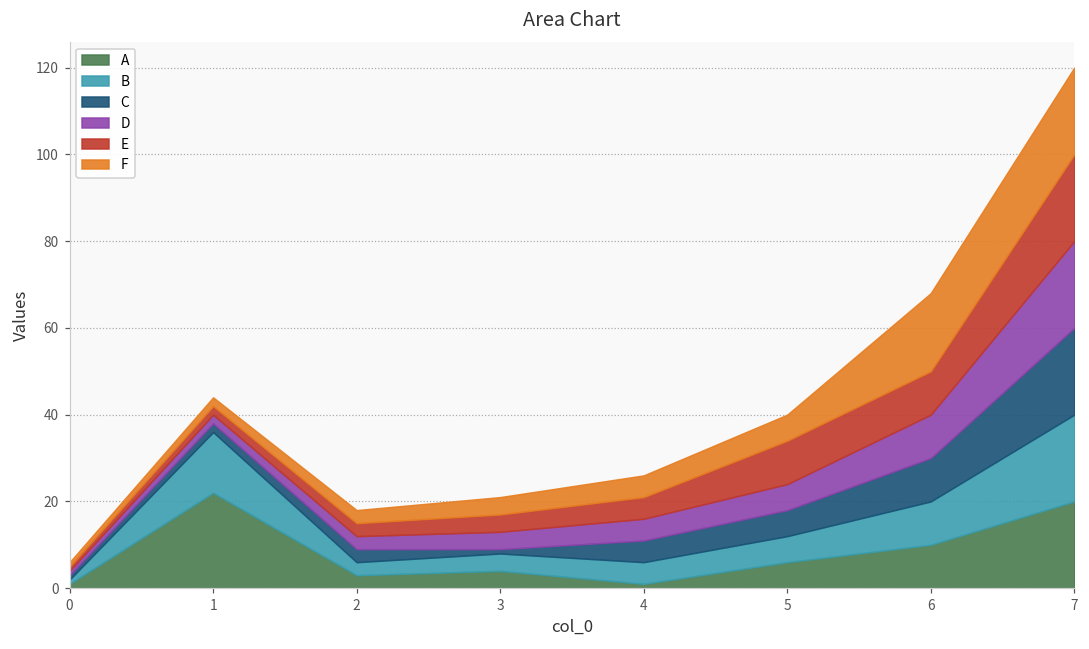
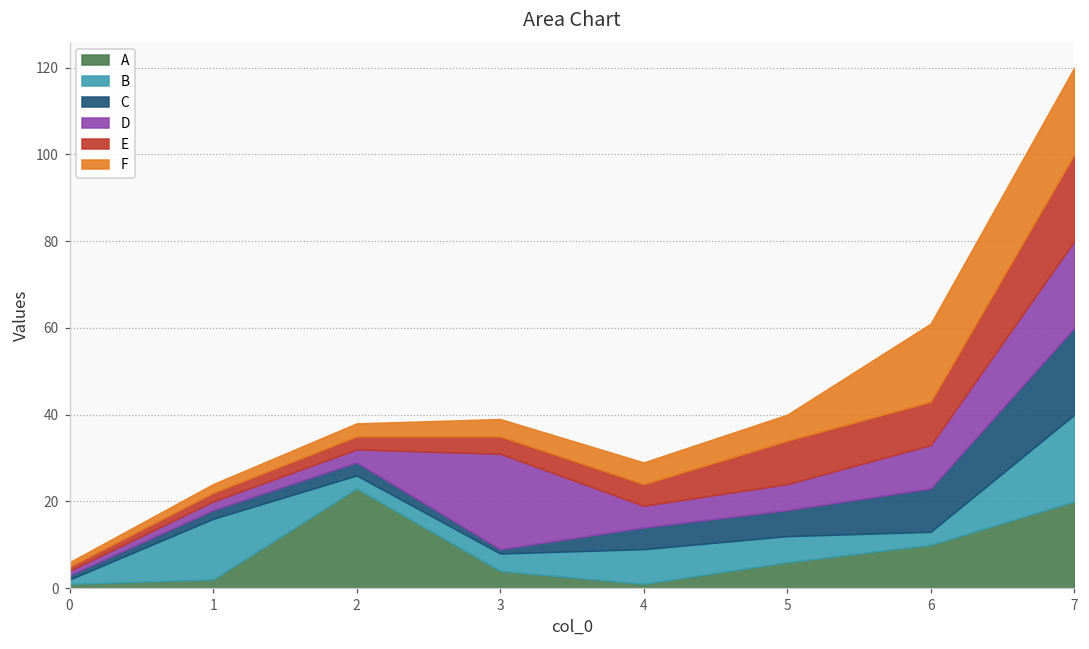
A, 1: 22 -> 2
A, 2: 3 -> 23
D, 3: 4 -> 22
B, 4: 5 -> 8
B, 6: 10 -> 3
